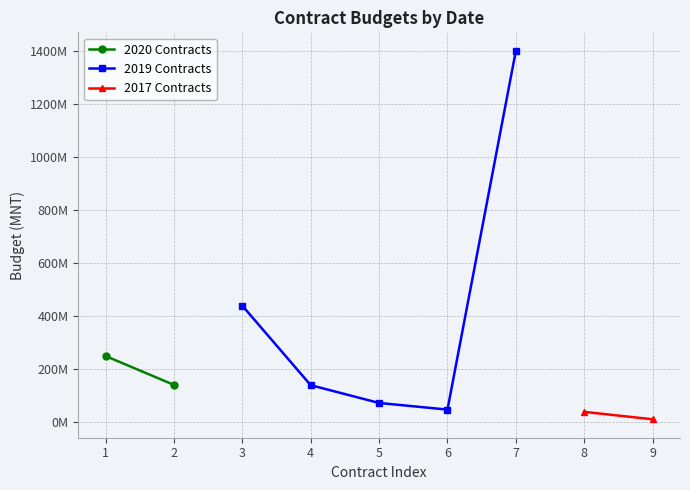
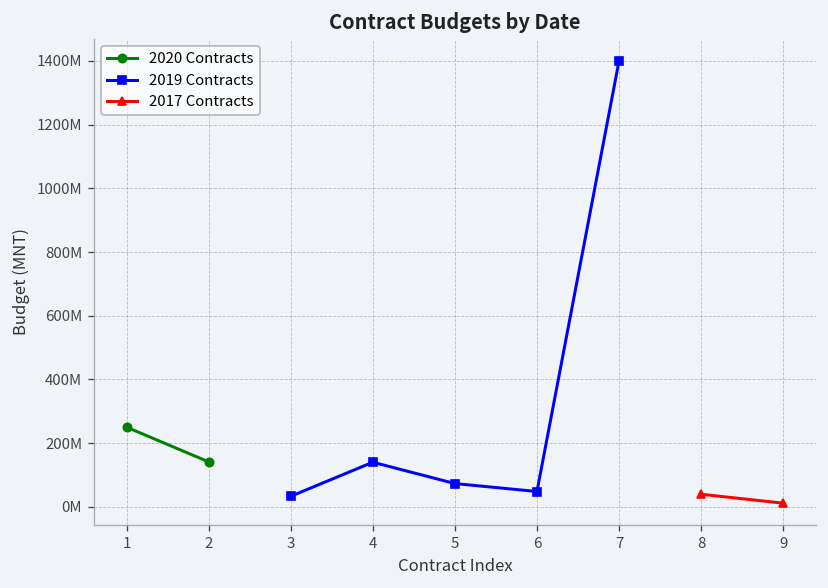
2019 Contracts, 3: 440000000 -> 30000000
